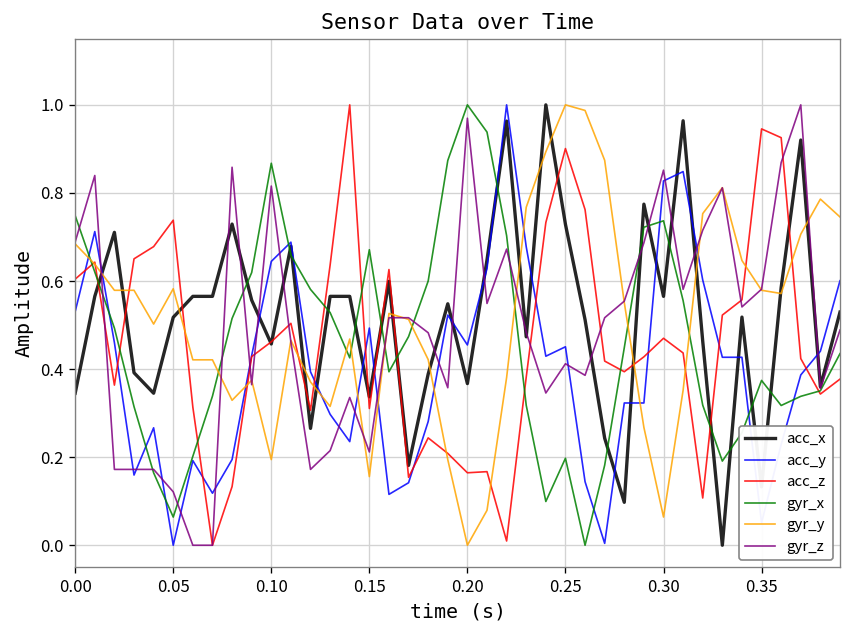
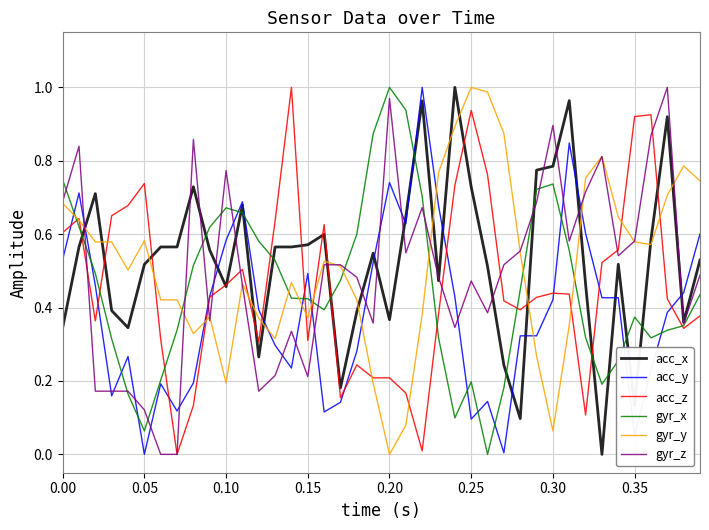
acc_y, 0.10: 0.64 -> 0.58
gyr_x, 0.10: 0.87 -> 0.67
gyr_z, 0.10: 0.82 -> 0.77
acc_x, 0.15: 0.34 -> 0.57
gyr_x, 0.15: 0.67 -> 0.42
gyr_y, 0.15: 0.16 -> 0.37
acc_y, 0.20: 0.45 -> 0.74
acc_z, 0.20: 0.16 -> 0.21
acc_y, 0.25: 0.45 -> 0.10
acc_z, 0.25: 0.90 -> 0.94
gyr_z, 0.25: 0.41 -> 0.47
acc_x, 0.30: 0.57 -> 0.79
acc_y, 0.30: 0.83 -> 0.42
acc_z, 0.30: 0.47 -> 0.44
gyr_z, 0.30: 0.85 -> 0.90
acc_z, 0.35: 0.95 -> 0.92
